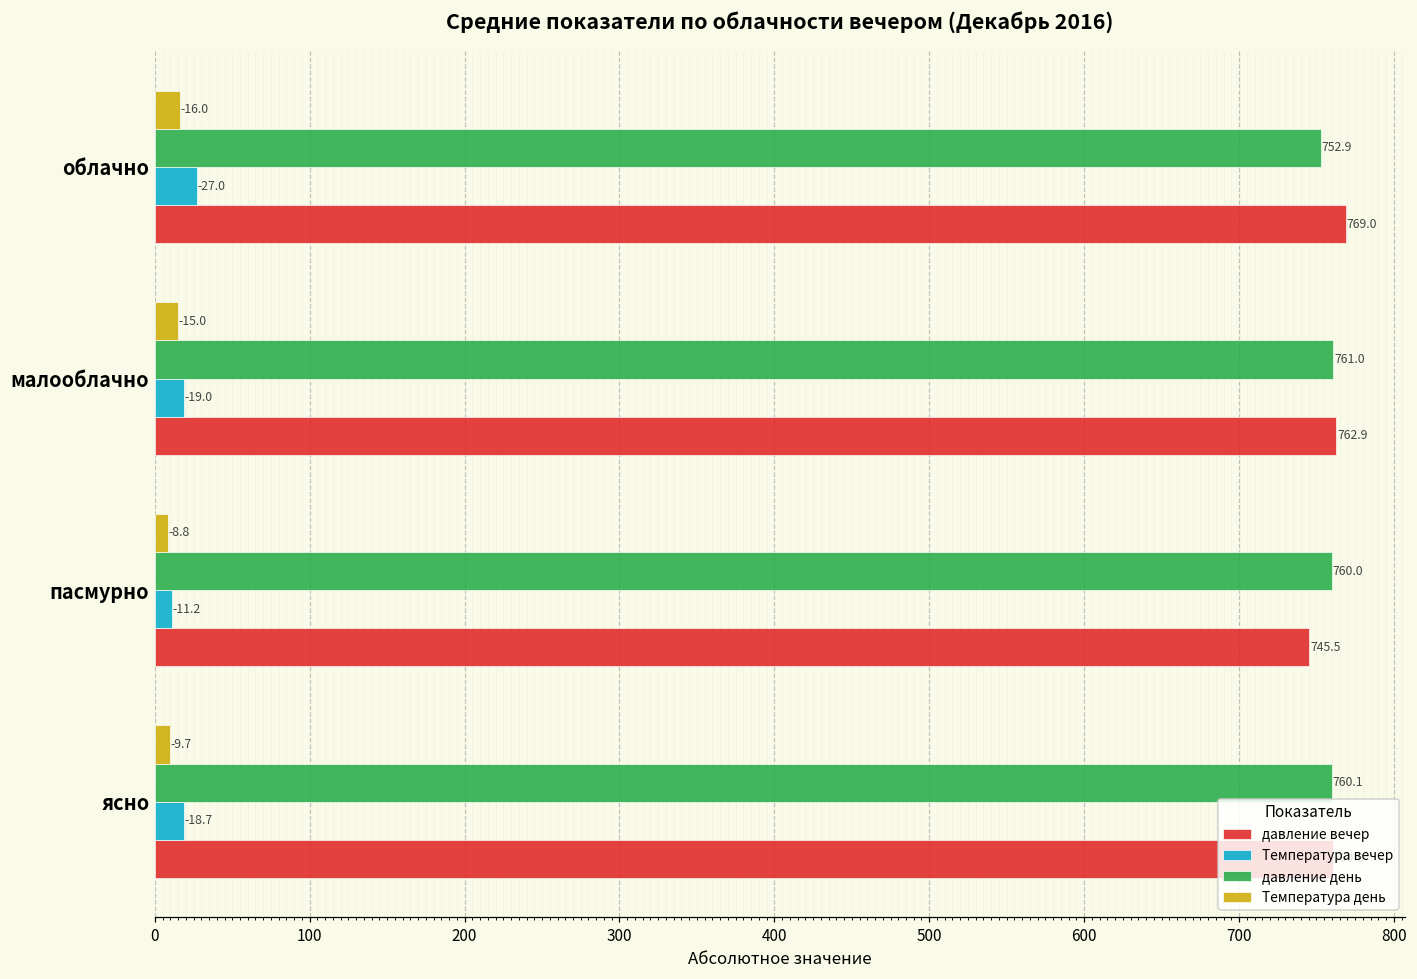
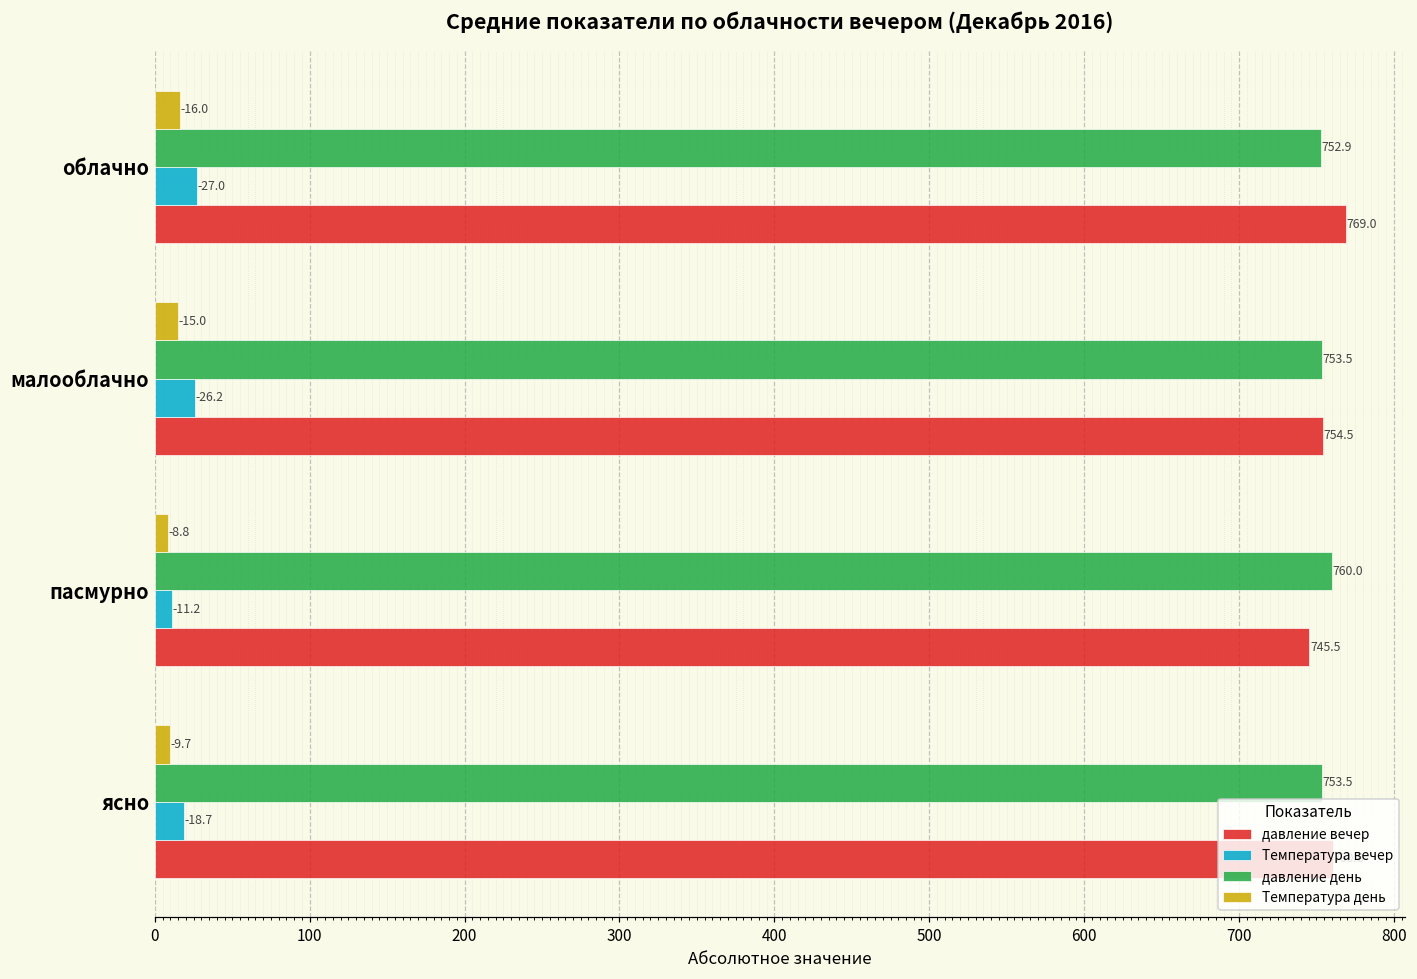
давление день, малооблачно: 761.0 -> 753.5
Температура вечер, малооблачно: -19.0 -> -26.2
давление вечер, малооблачно: 762.9 -> 754.5
давление день, ясно: 760.1 -> 753.5
